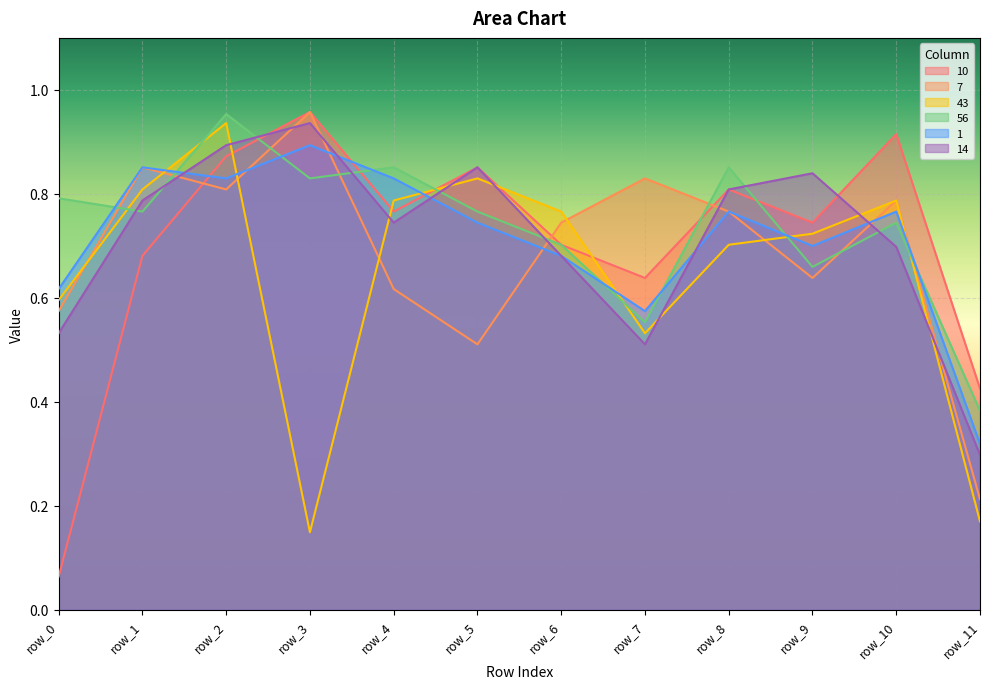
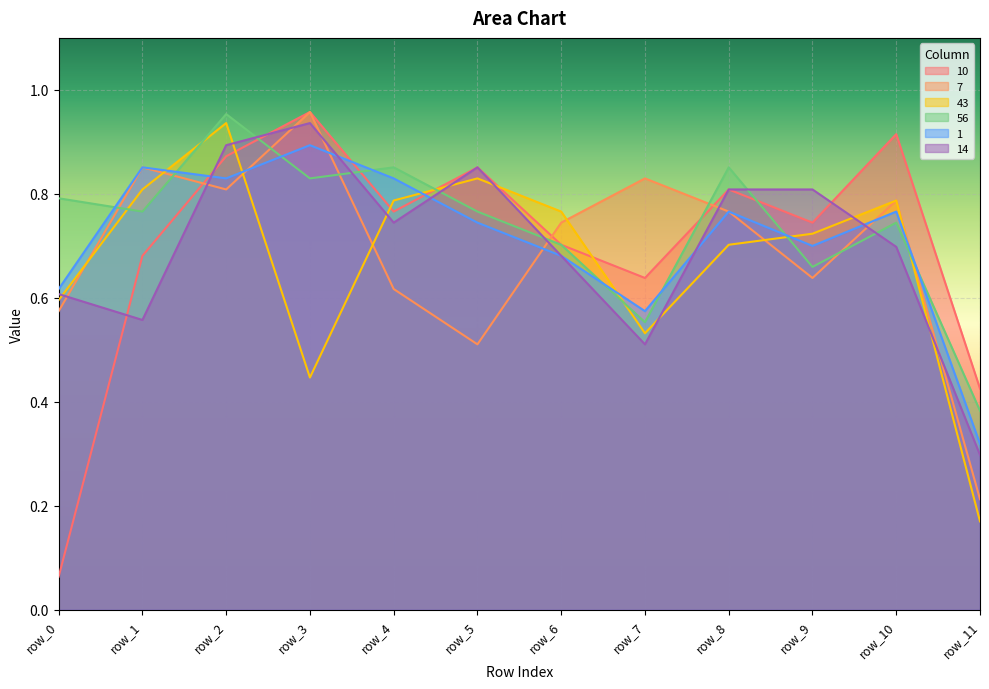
14, row_0: 0.53 -> 0.61
14, row_1: 0.79 -> 0.56
43, row_3: 0.15 -> 0.45
14, row_9: 0.84 -> 0.81
